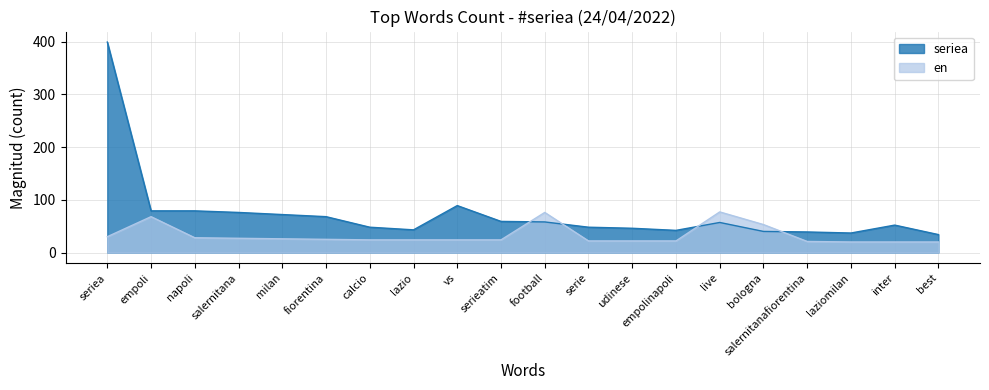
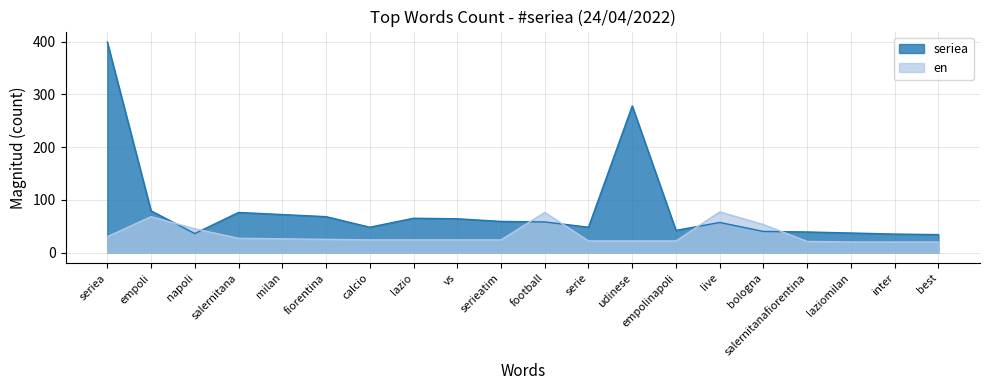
seriea, napoli: 80 -> 40
en, napoli: 30 -> 50
seriea, lazio: 40 -> 70
seriea, vs: 90 -> 60
seriea, udinese: 50 -> 280
seriea, inter: 50 -> 40
